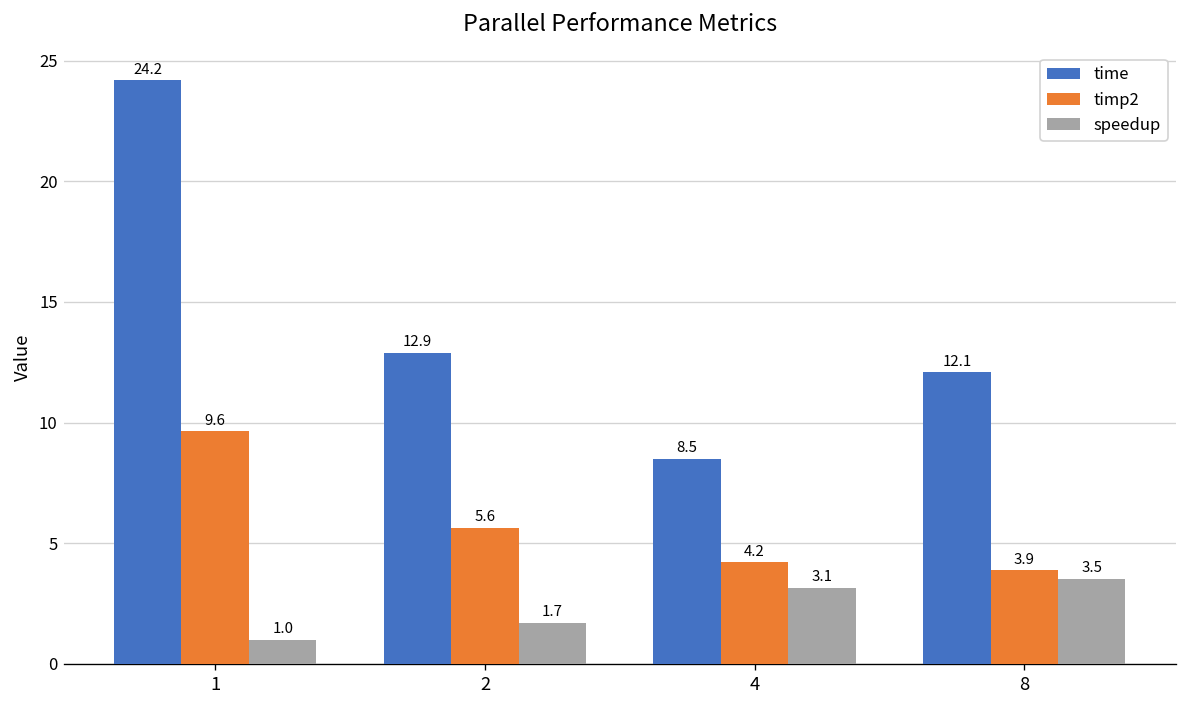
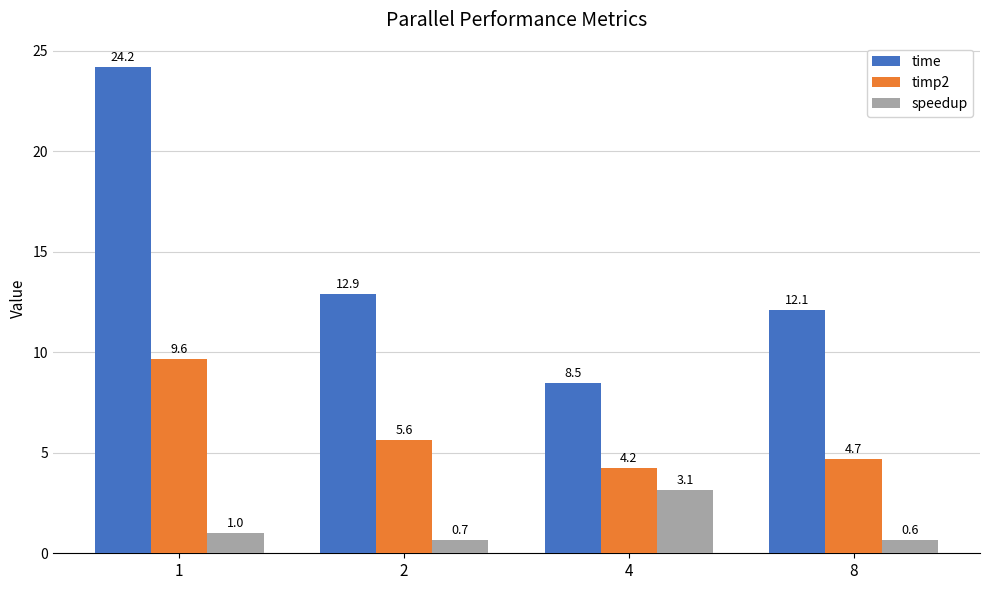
speedup, 2: 1.7 -> 0.7
timp2, 8: 3.9 -> 4.7
speedup, 8: 3.5 -> 0.6
